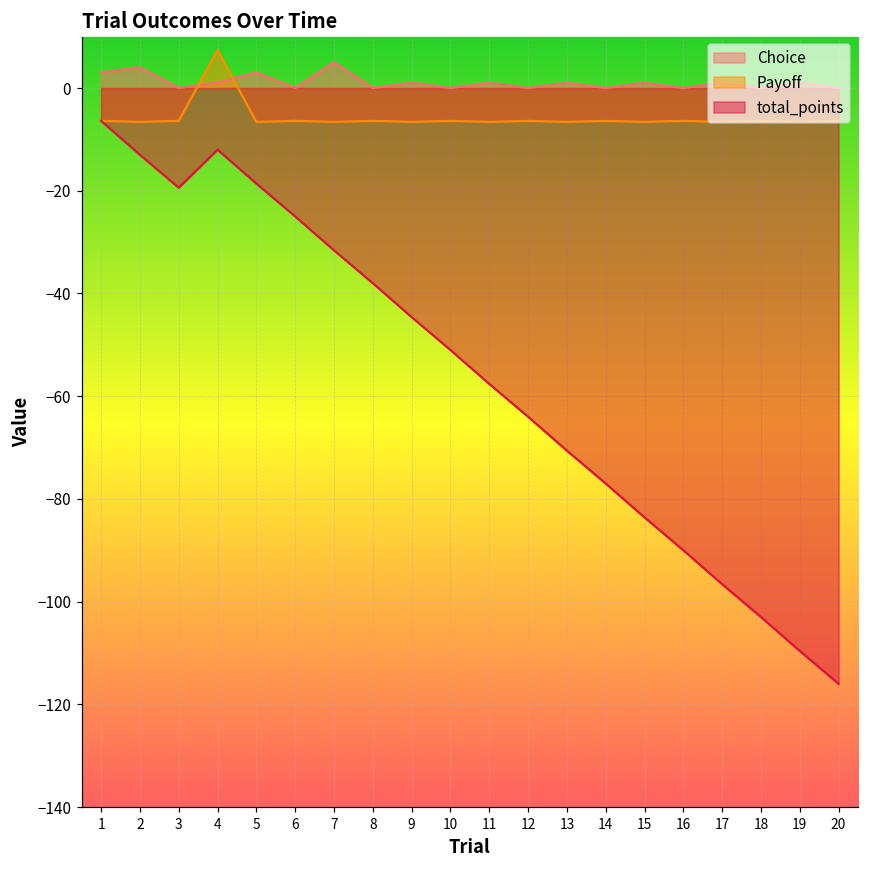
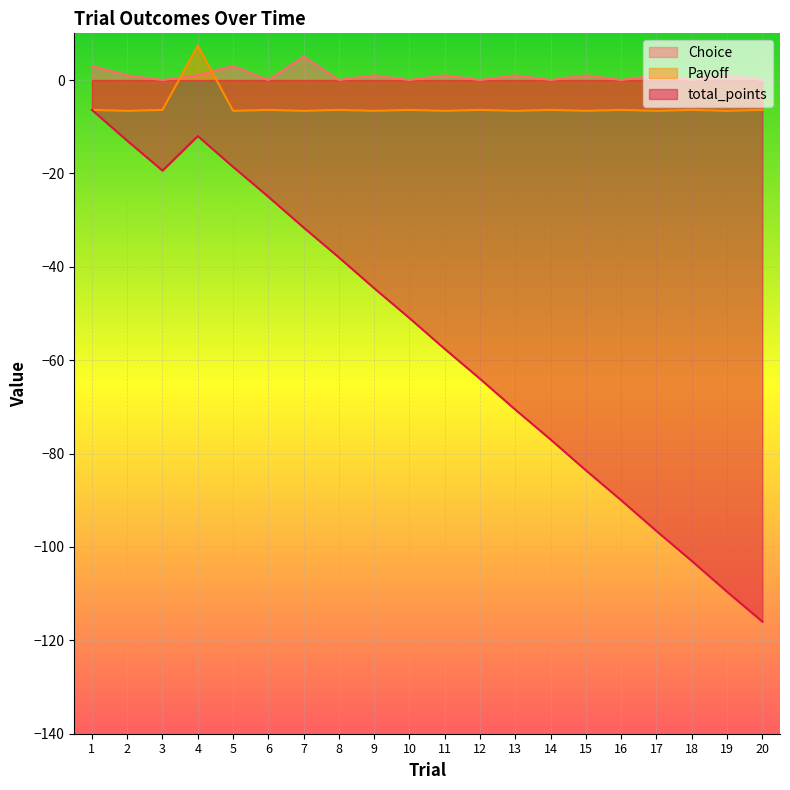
Choice, 2: 4 -> 1
